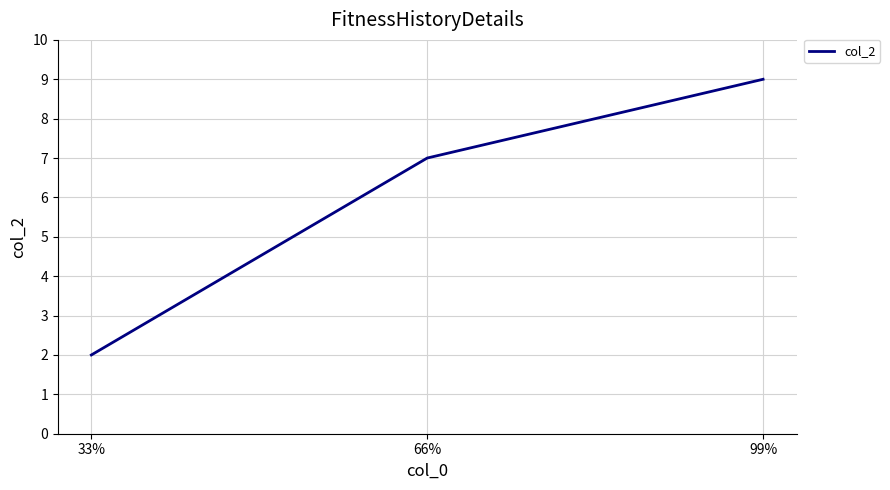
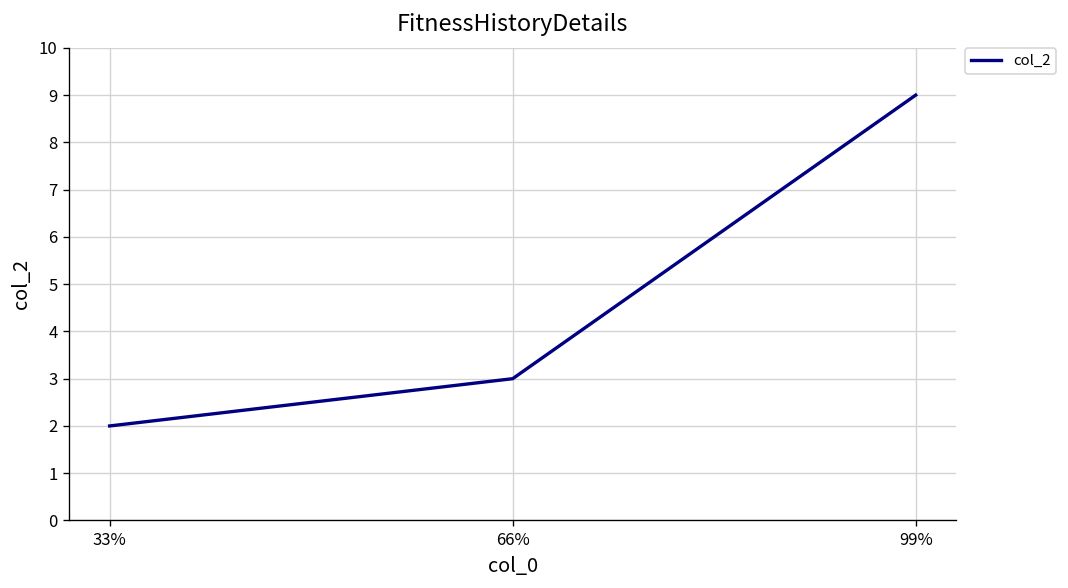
66%: 7 -> 3
